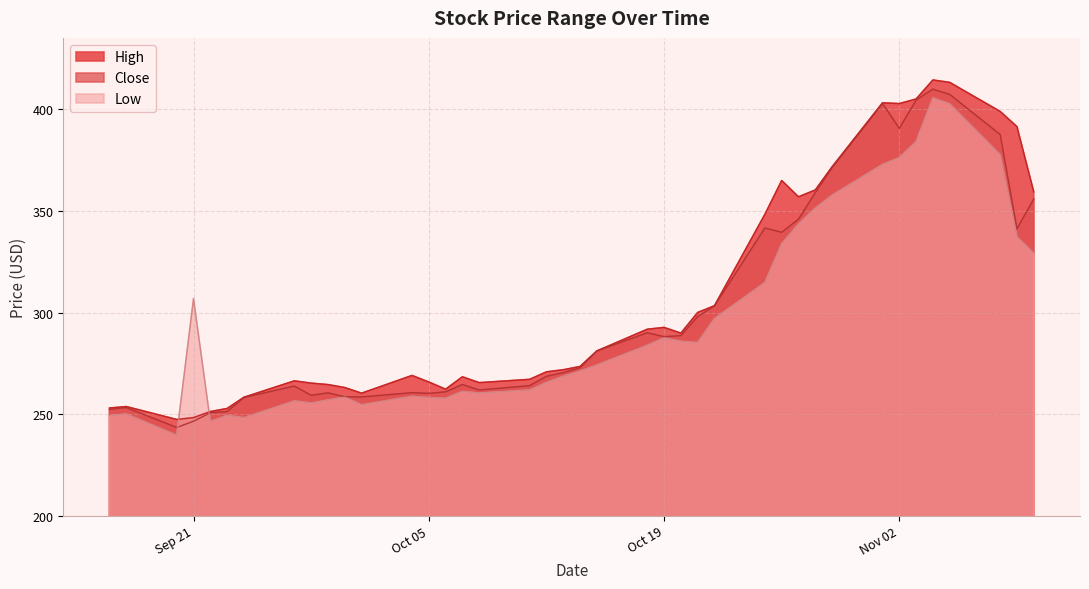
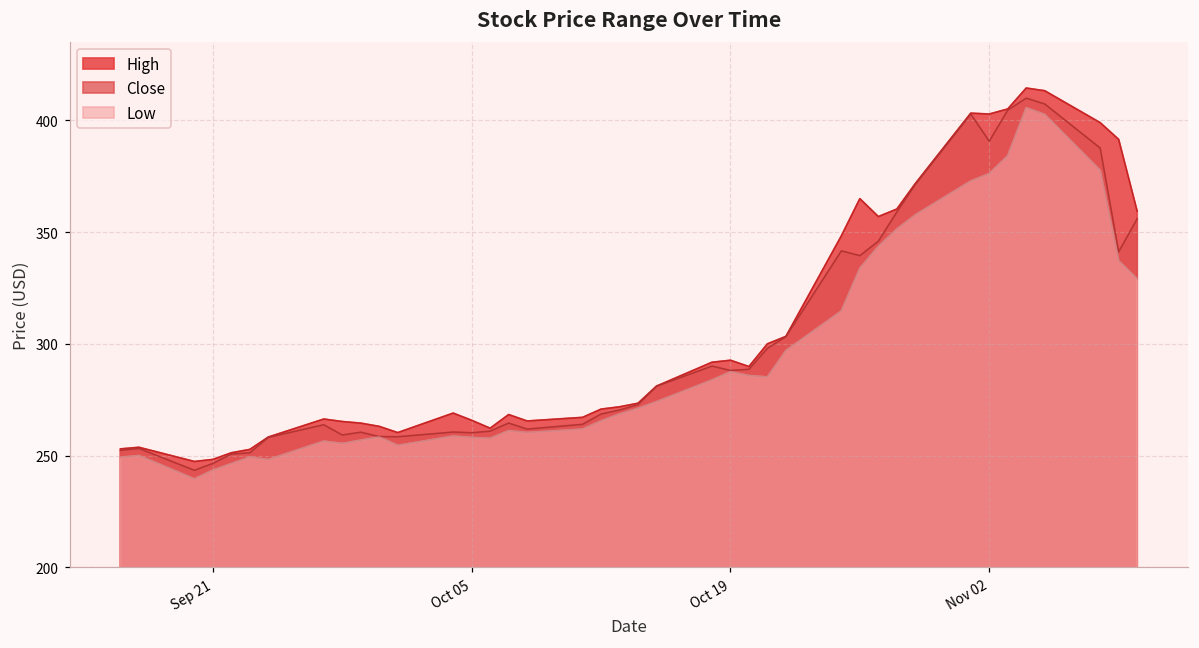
Low, Sep 21: 307 -> 243
